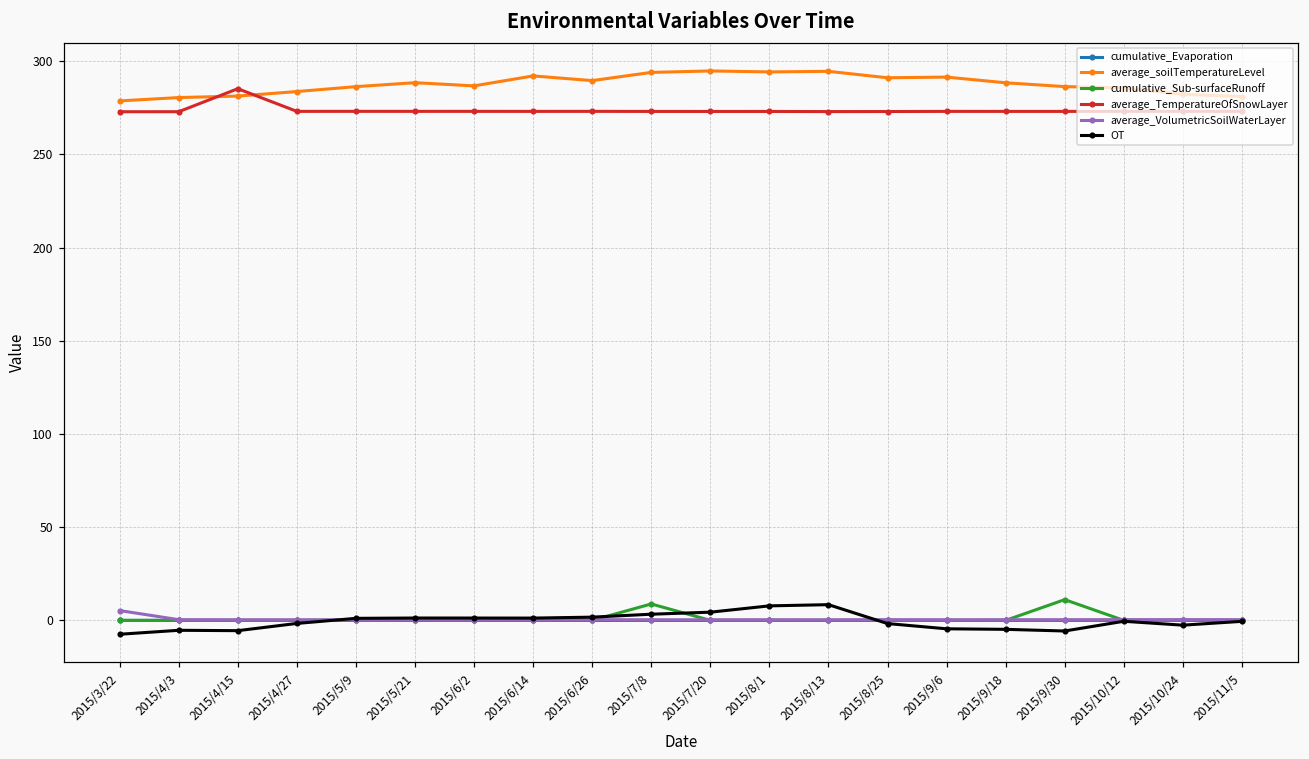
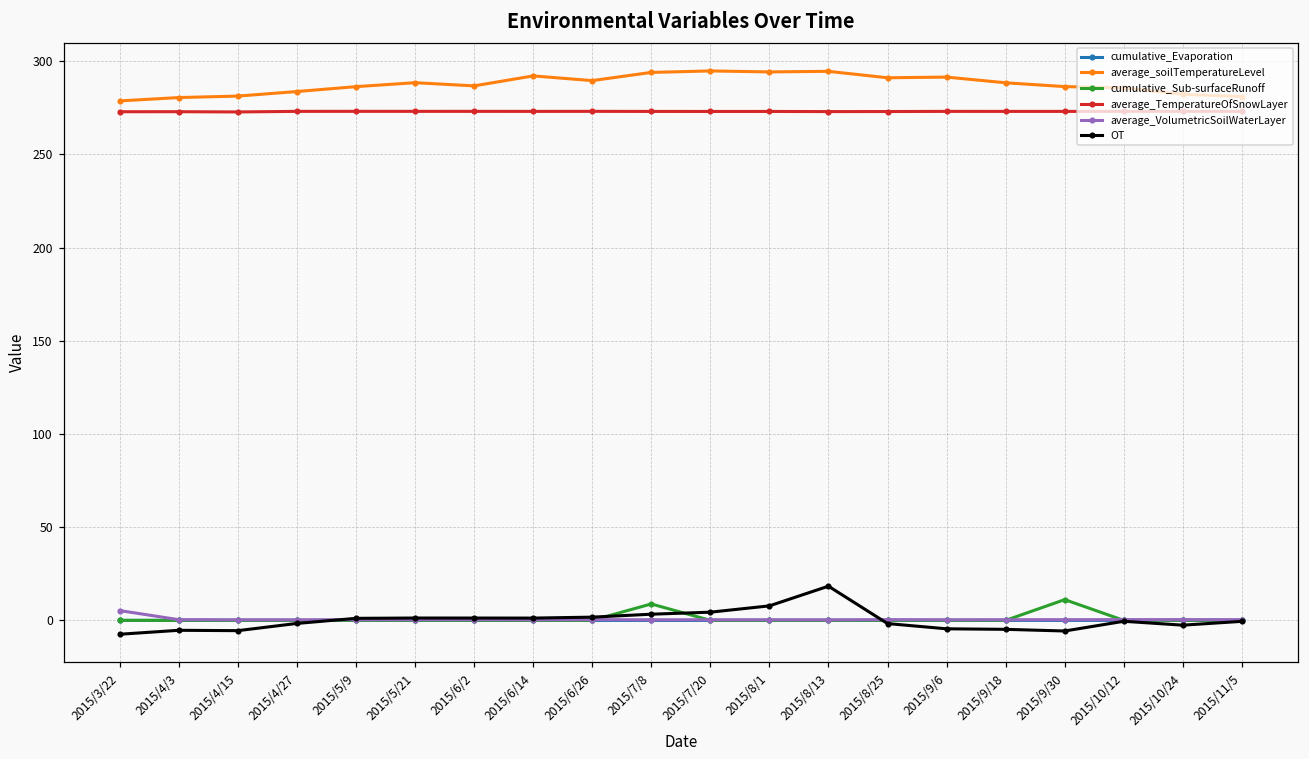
average_TemperatureOfSnowLayer, 2015/4/15: 285 -> 273
OT, 2015/8/13: 8 -> 18
